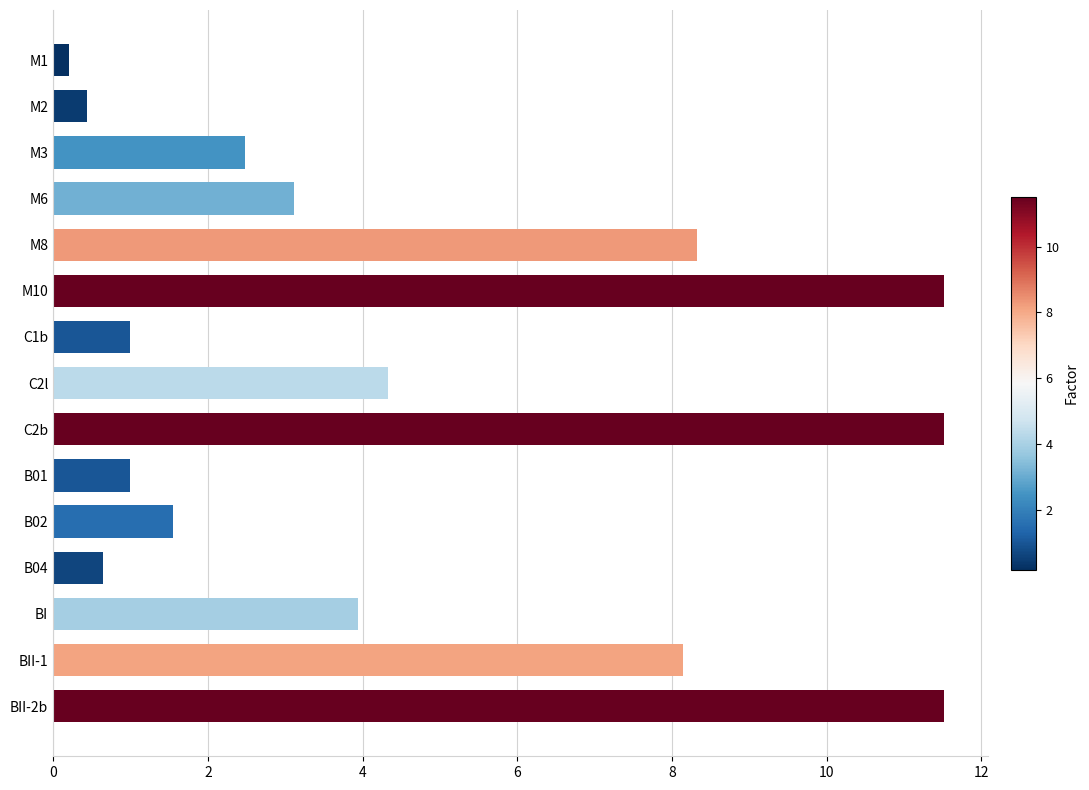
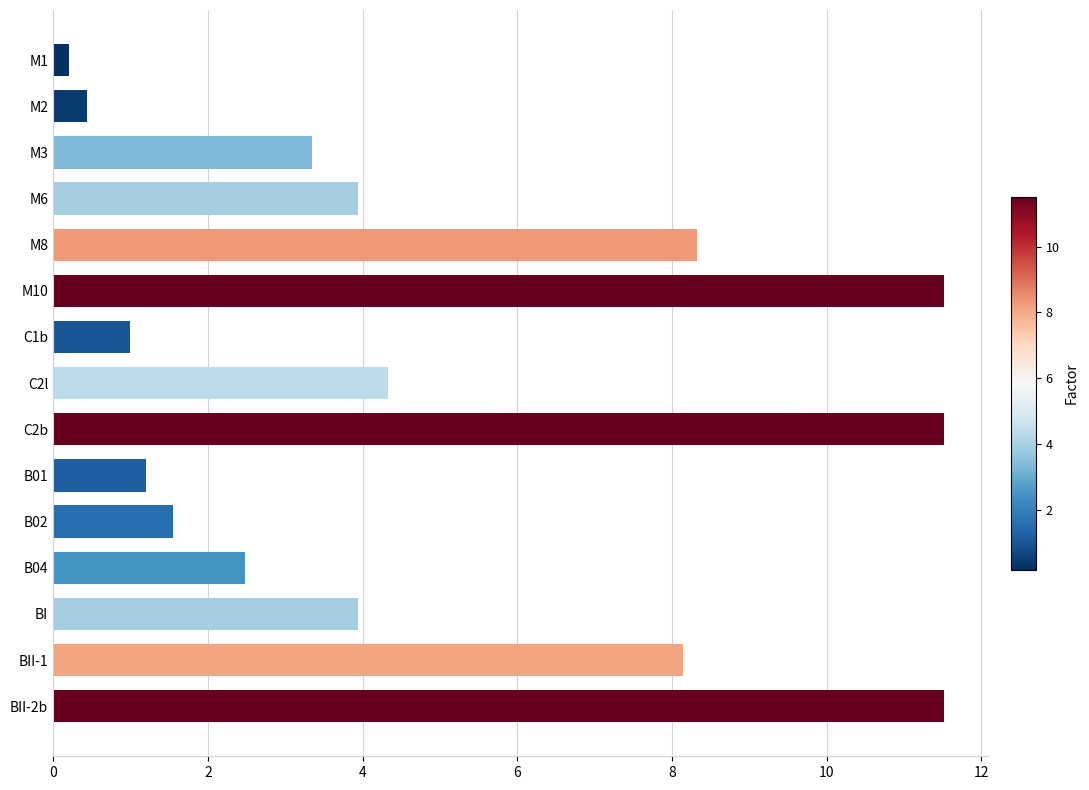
M3: 2.5 -> 3.3
M6: 3.1 -> 3.9
B01: 1.0 -> 1.2
B04: 0.6 -> 2.5
